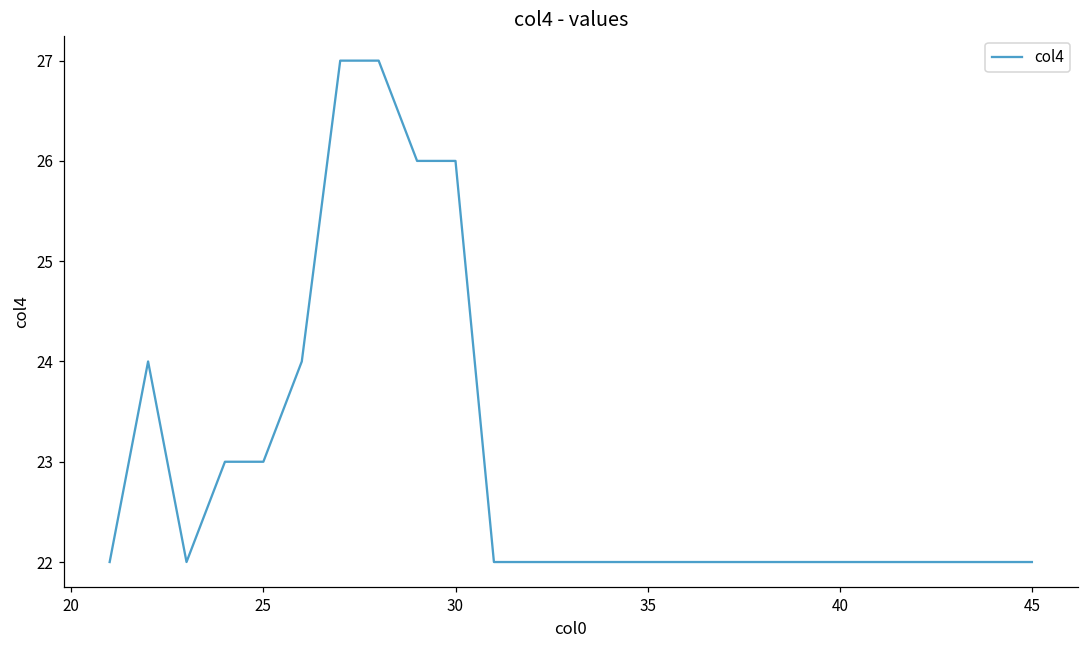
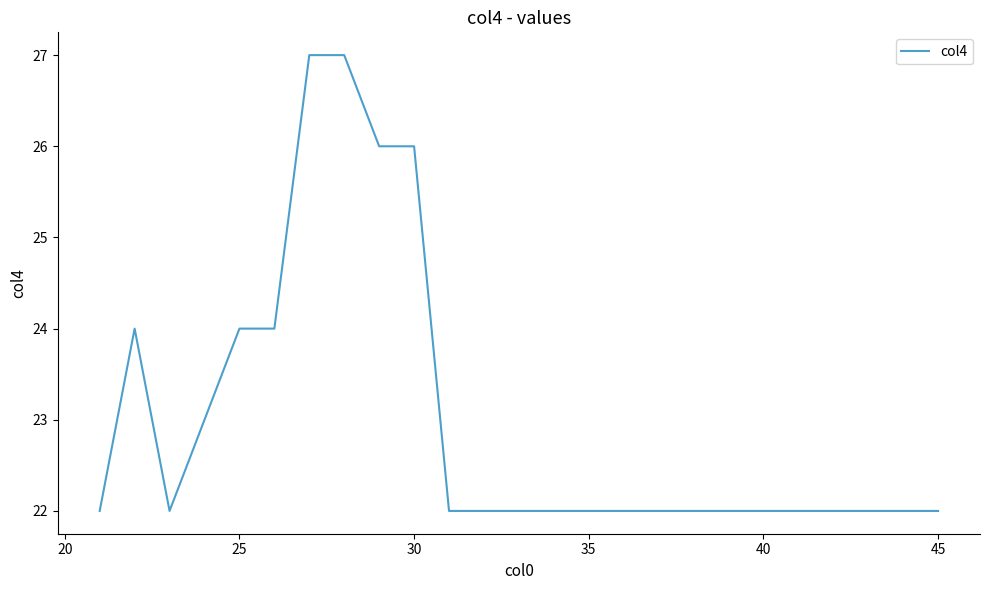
25: 23 -> 24
